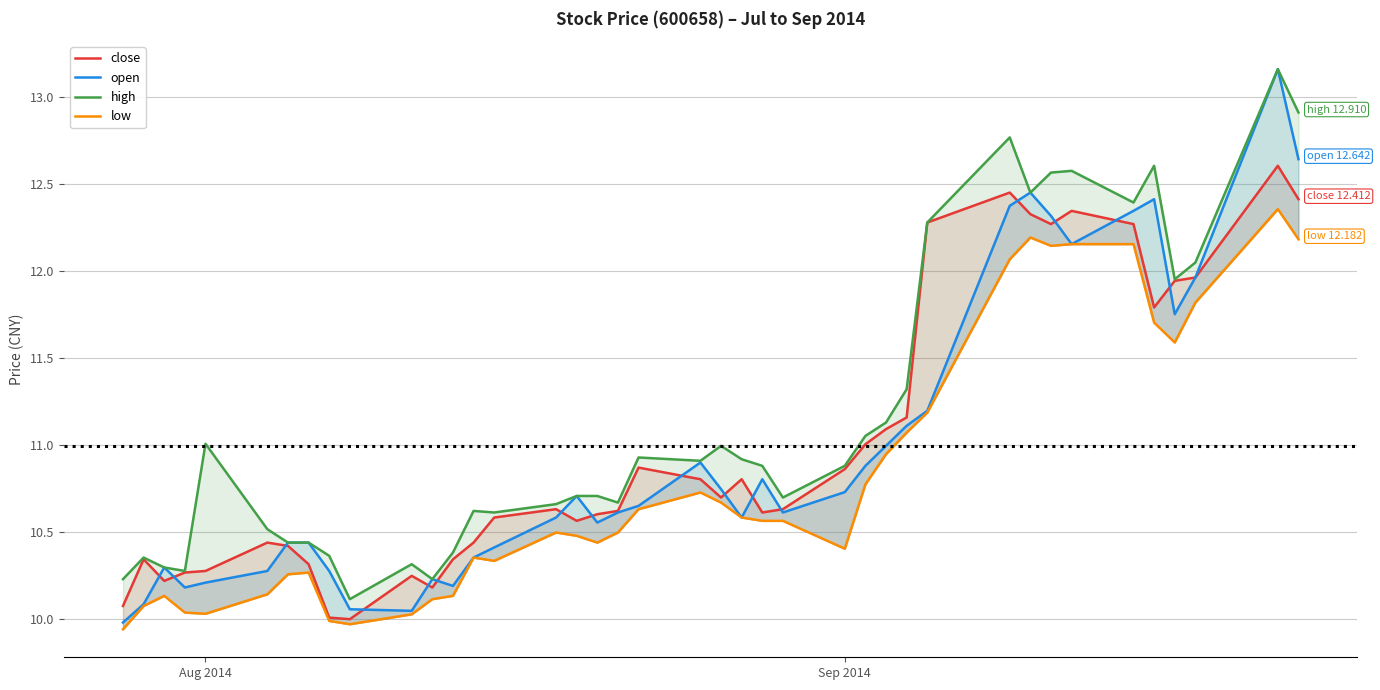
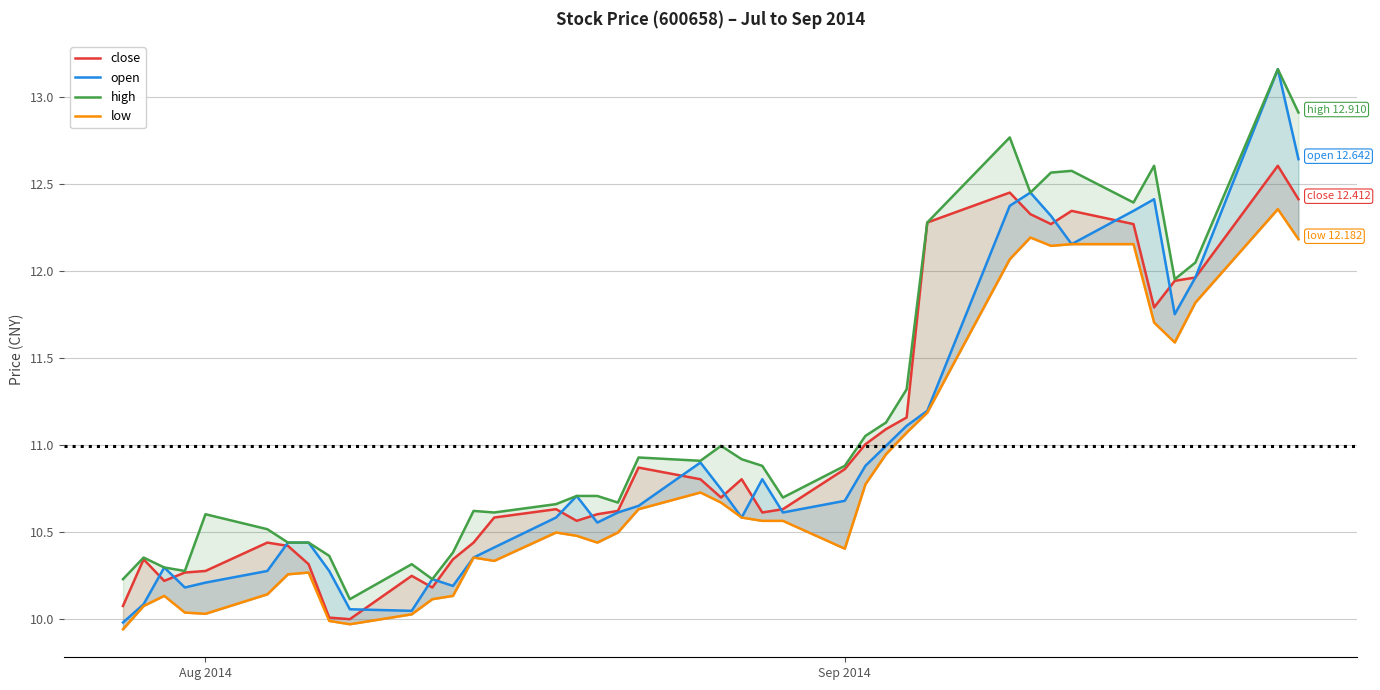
high, Aug 2014: 11.01 -> 10.60
open, Sep 2014: 10.73 -> 10.68
